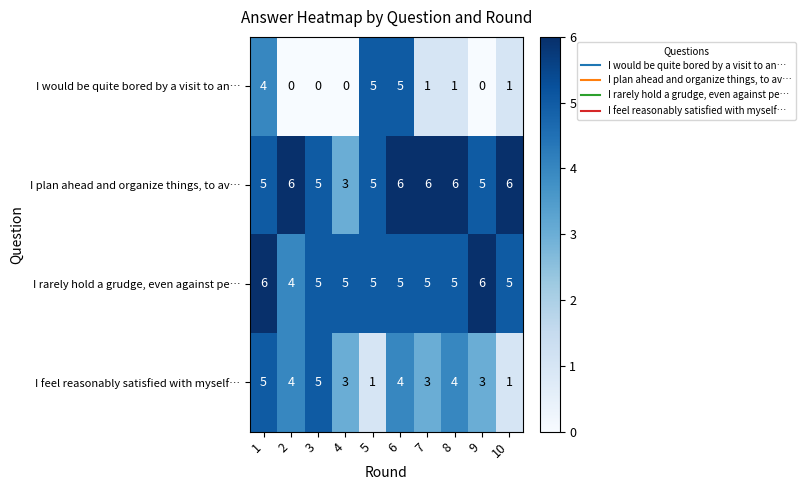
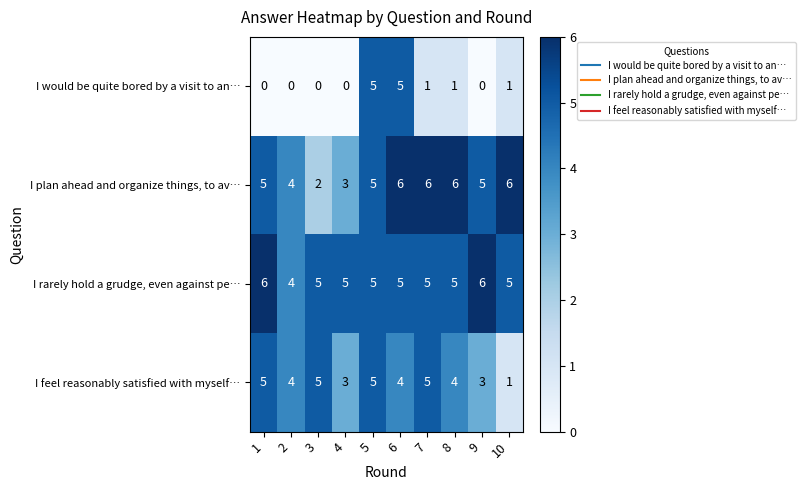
I would be quite bored by a visit to an…, 1: 4 -> 0
I plan ahead and organize things, to av…, 2: 6 -> 4
I plan ahead and organize things, to av…, 3: 5 -> 2
I feel reasonably satisfied with myself…, 5: 1 -> 5
I feel reasonably satisfied with myself…, 7: 3 -> 5
